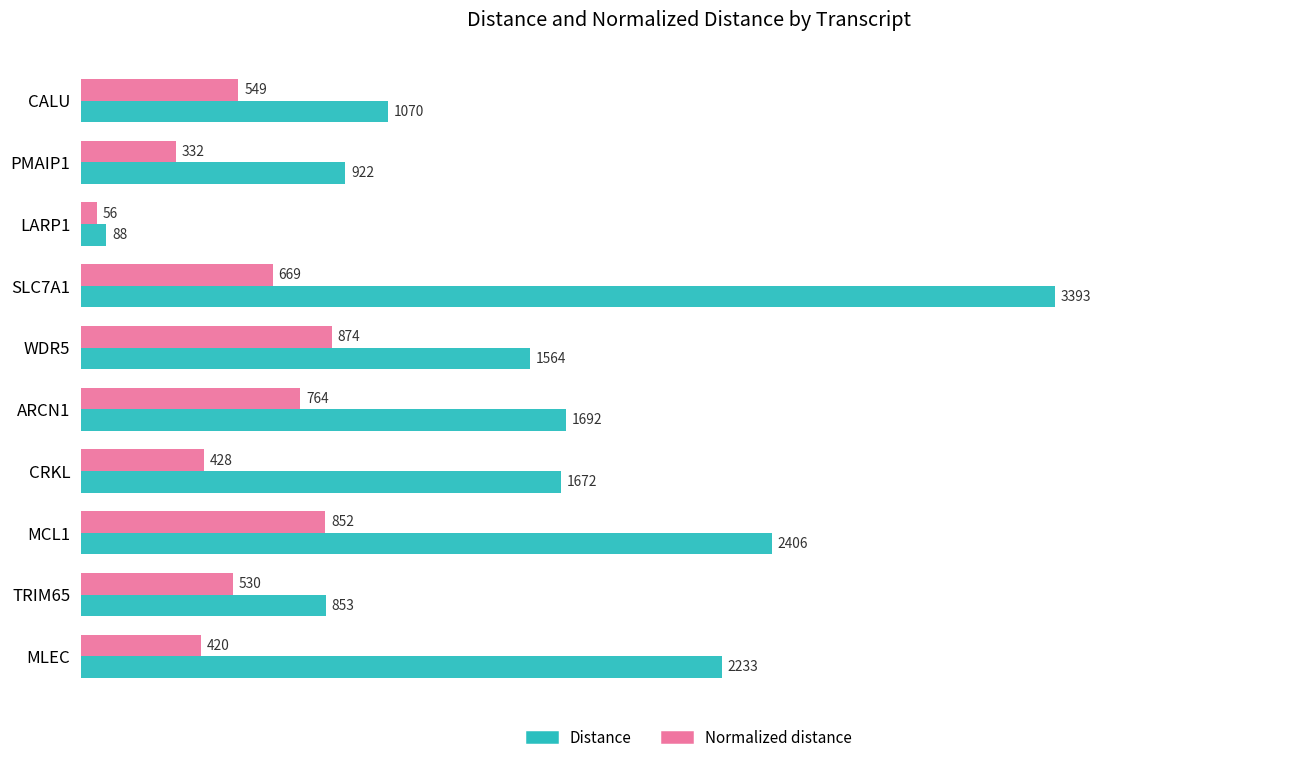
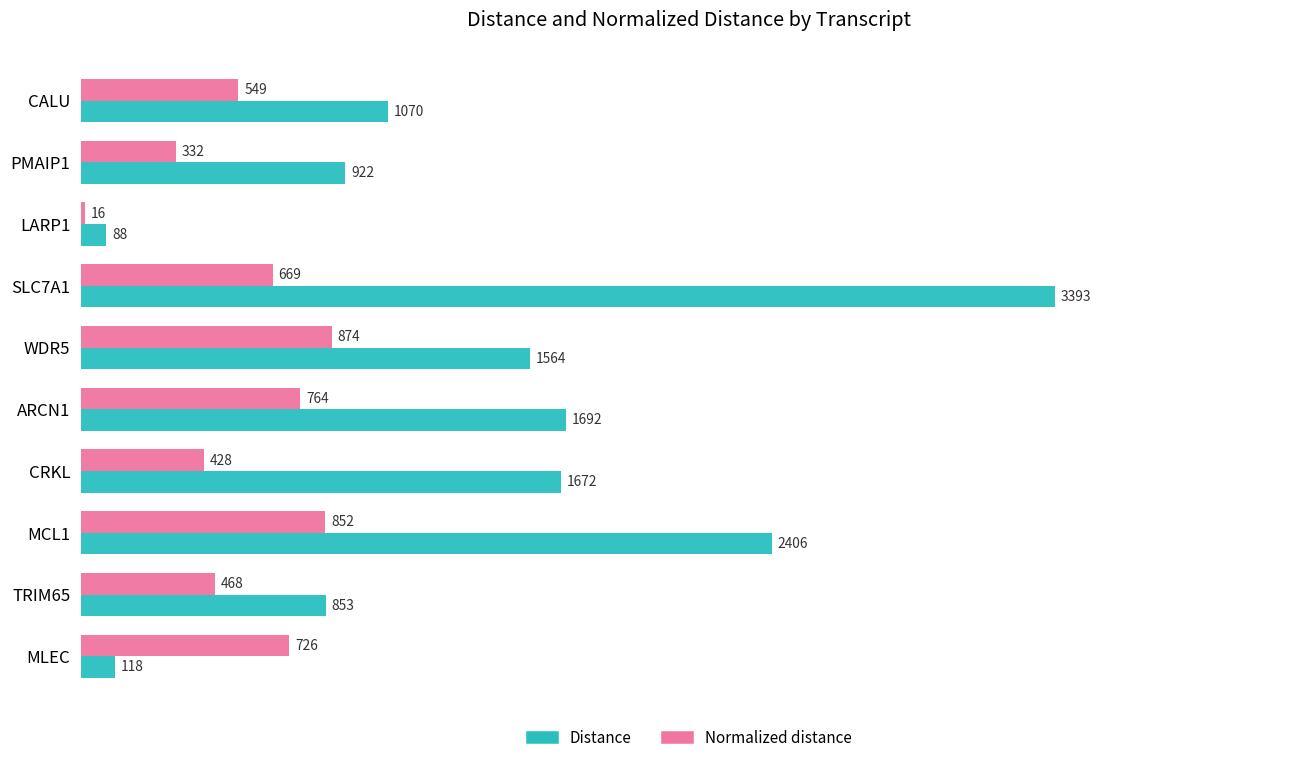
Normalized distance, LARP1: 56 -> 16
Normalized distance, TRIM65: 530 -> 468
Normalized distance, MLEC: 420 -> 726
Distance, MLEC: 2233 -> 118
